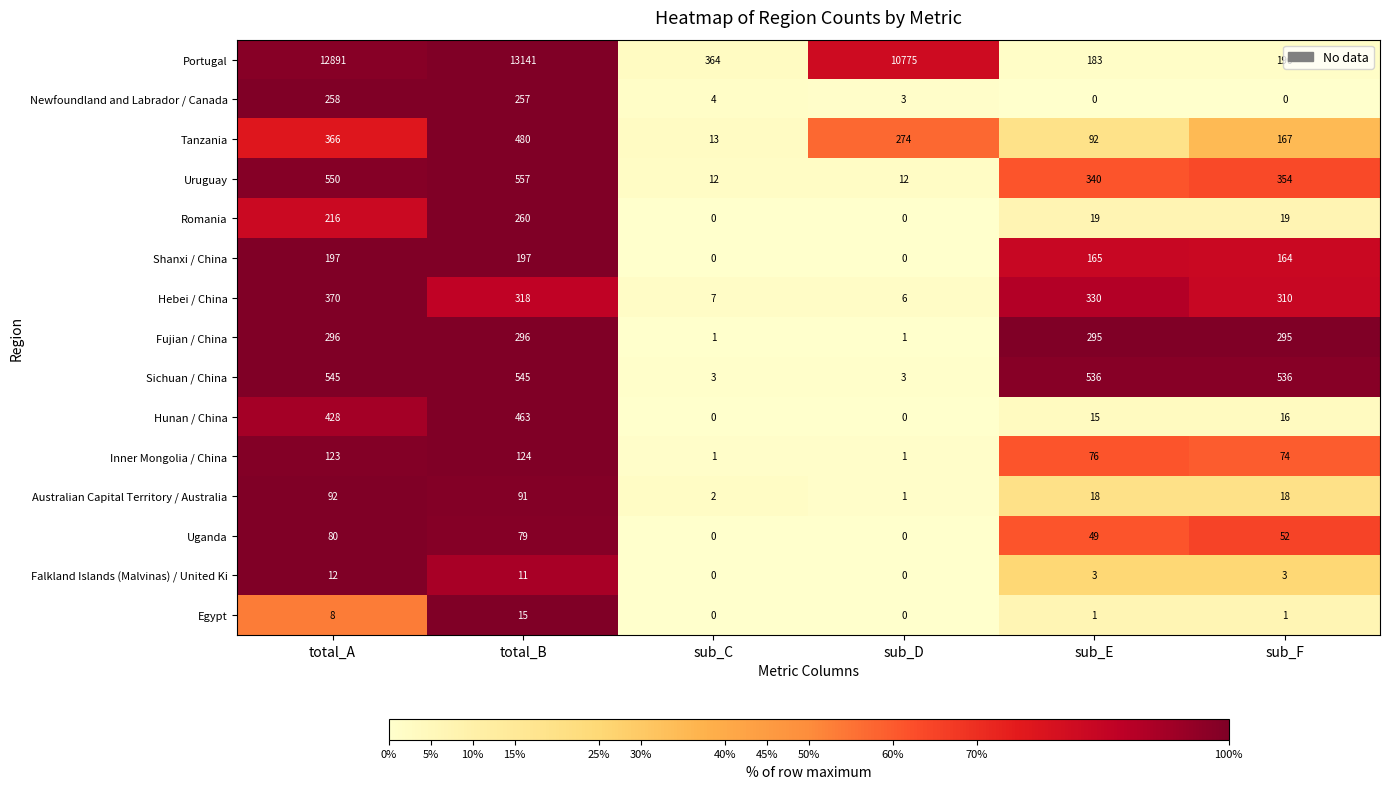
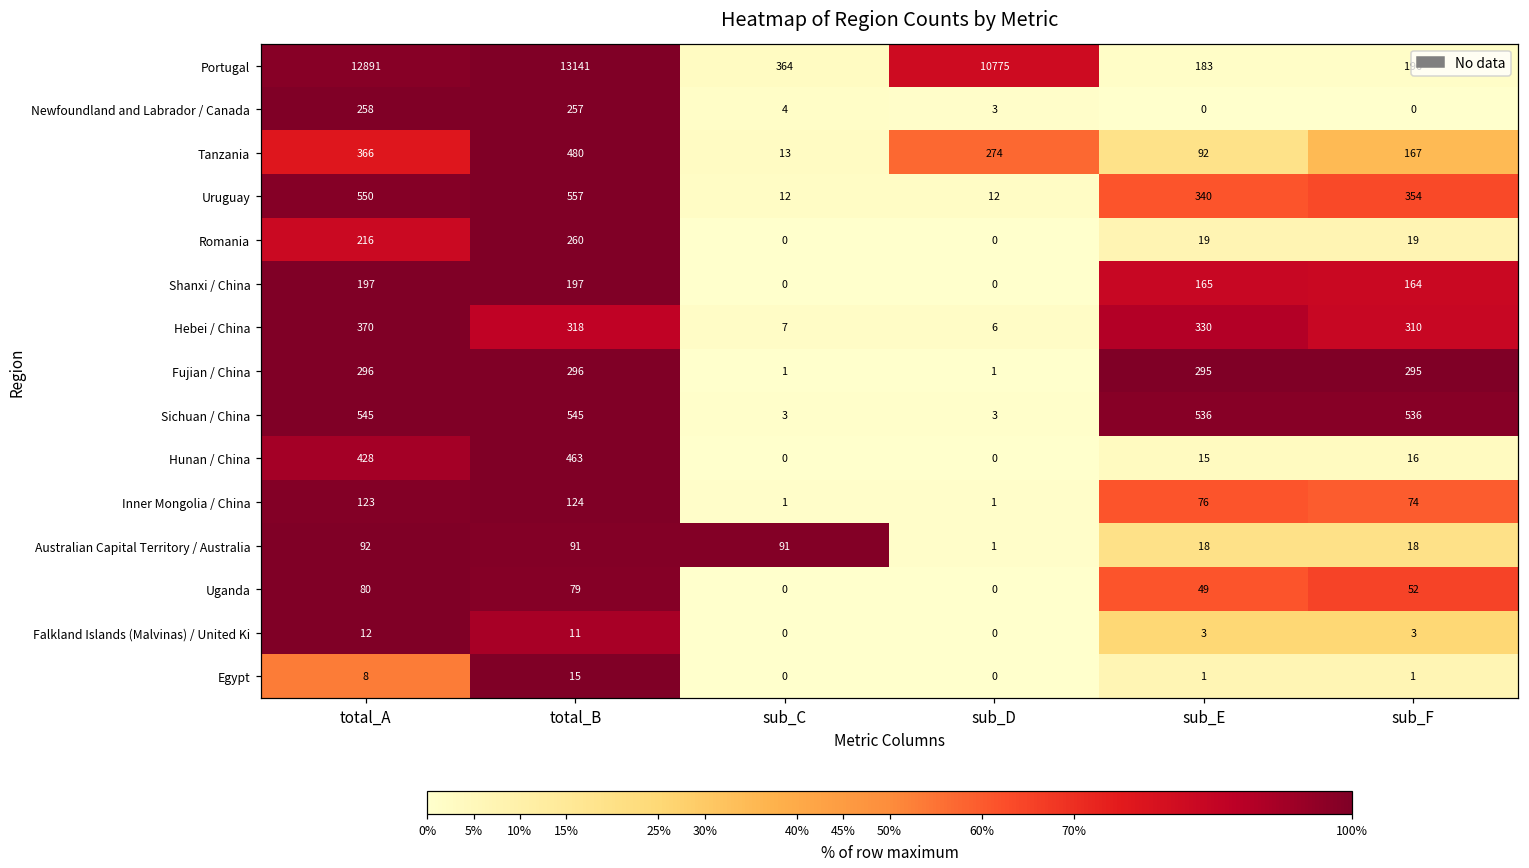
Australian Capital Territory / Australia, sub_C: 2 -> 91
